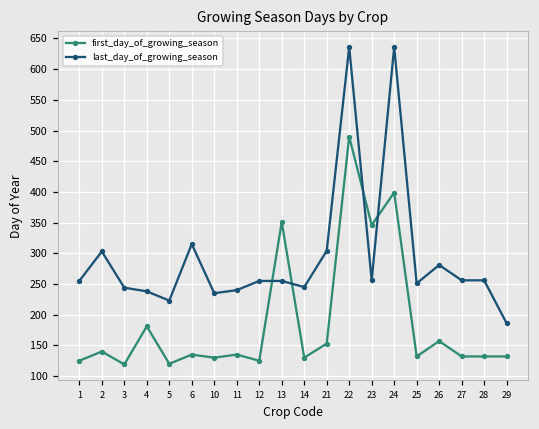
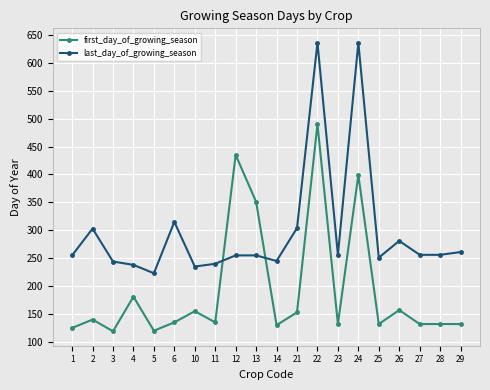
first_day_of_growing_season, 10: 130 -> 160
first_day_of_growing_season, 12: 130 -> 440
first_day_of_growing_season, 23: 350 -> 130
last_day_of_growing_season, 29: 190 -> 260
